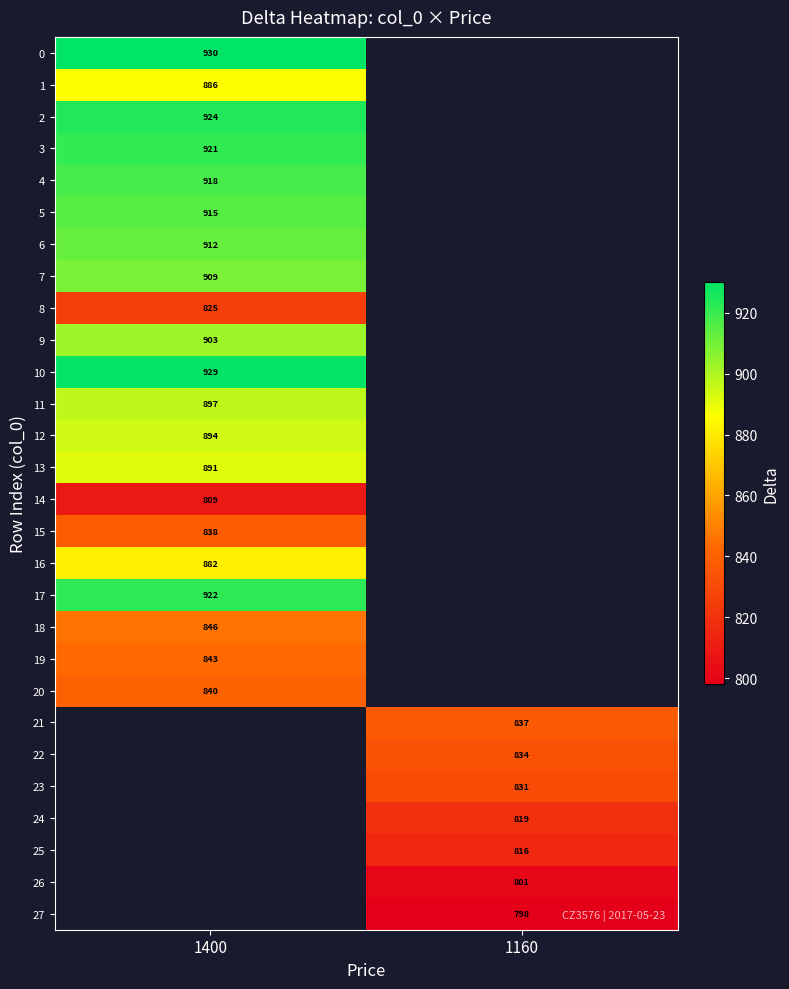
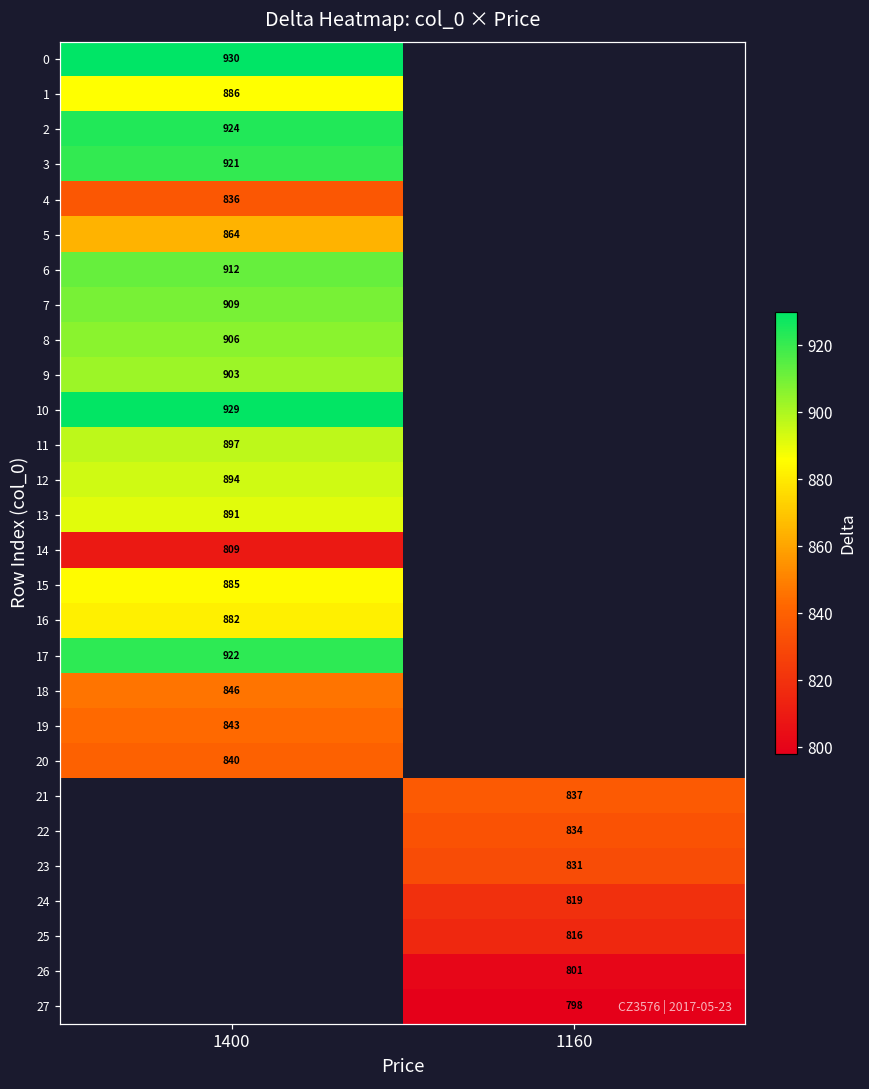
4, 1400: 918 -> 836
5, 1400: 915 -> 864
8, 1400: 825 -> 906
15, 1400: 838 -> 885
